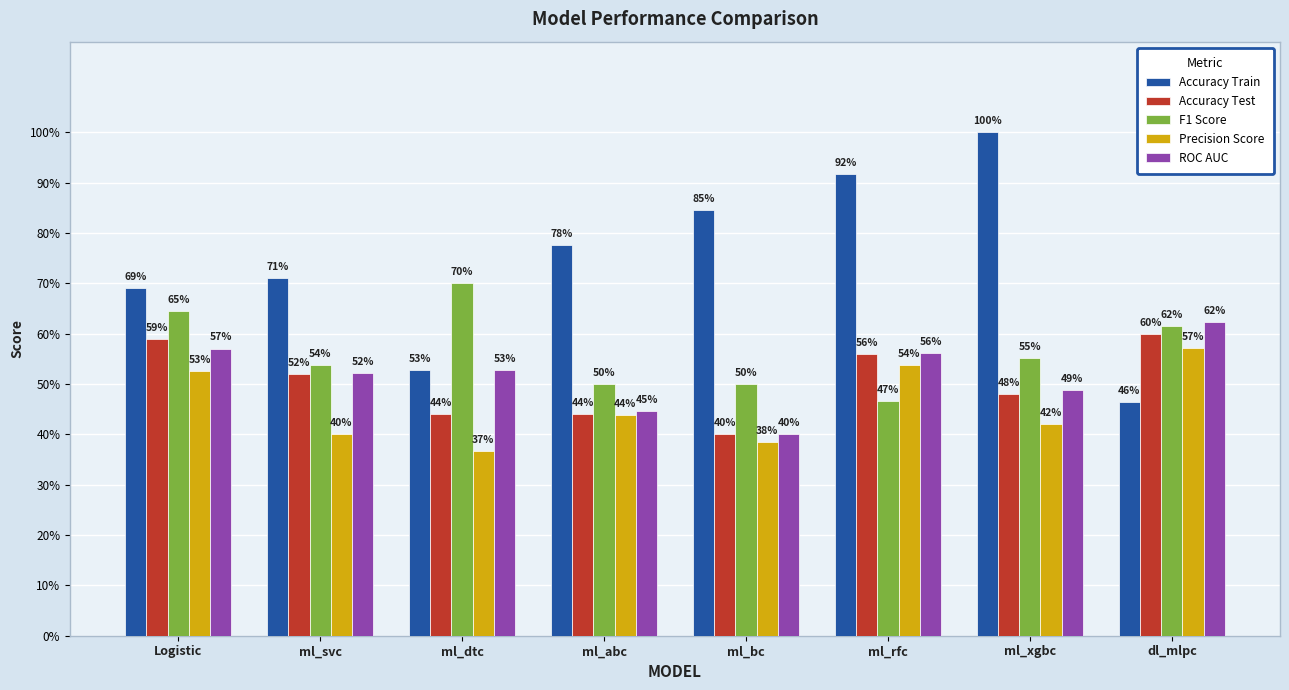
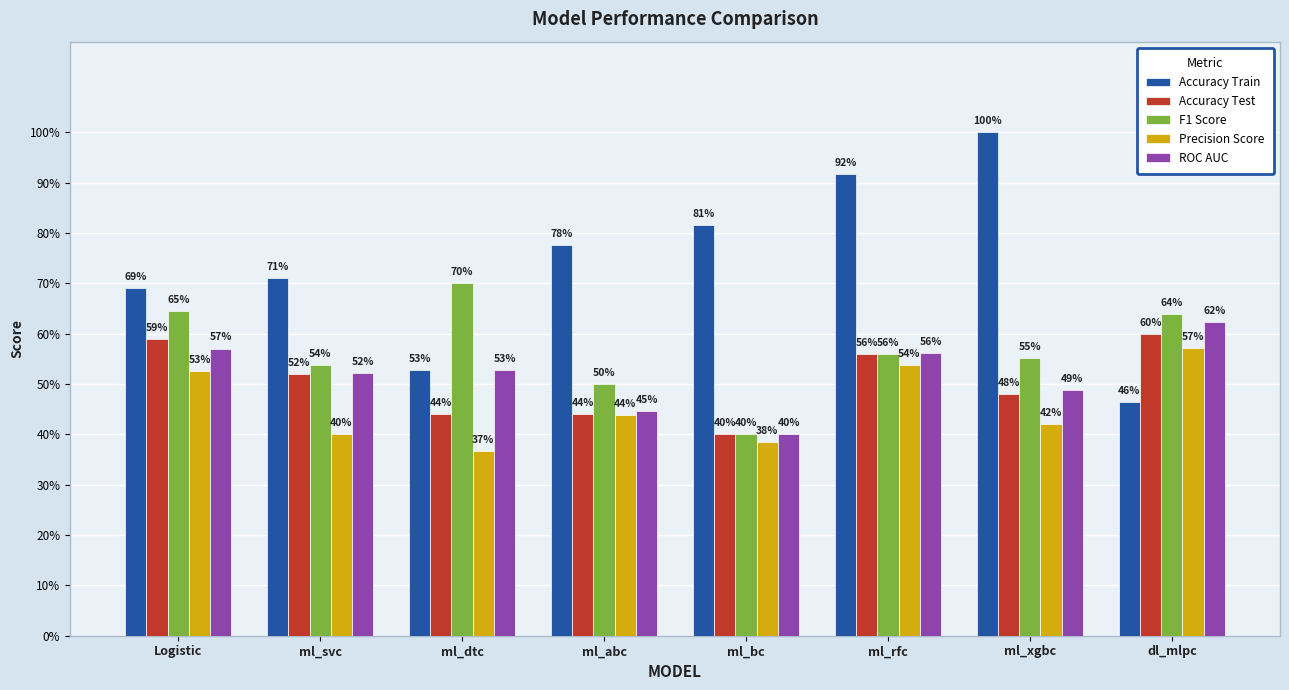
Accuracy Train, ml_bc: 85% -> 81%
F1 Score, ml_bc: 50% -> 40%
F1 Score, ml_rfc: 47% -> 56%
F1 Score, dl_mlpc: 62% -> 64%
